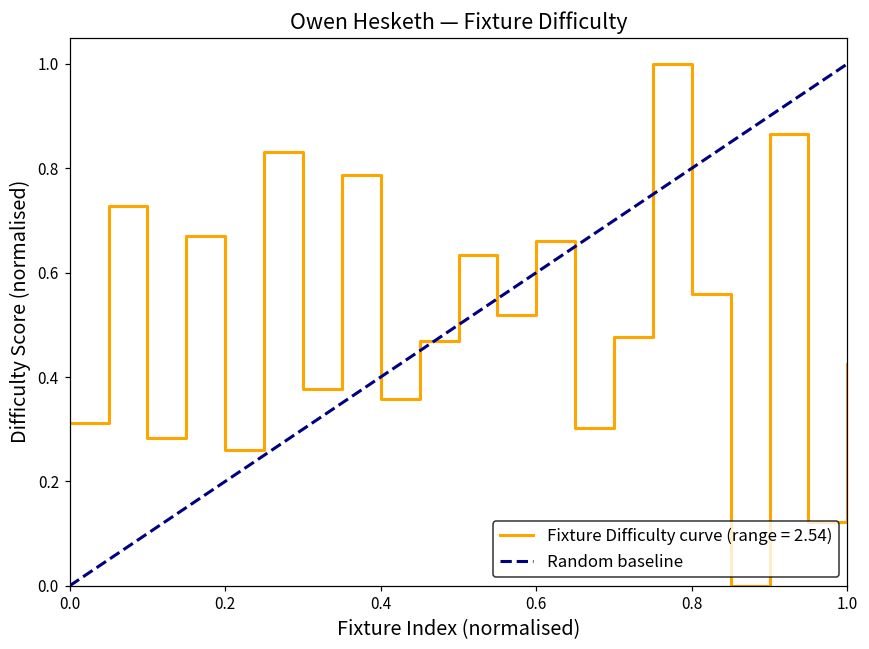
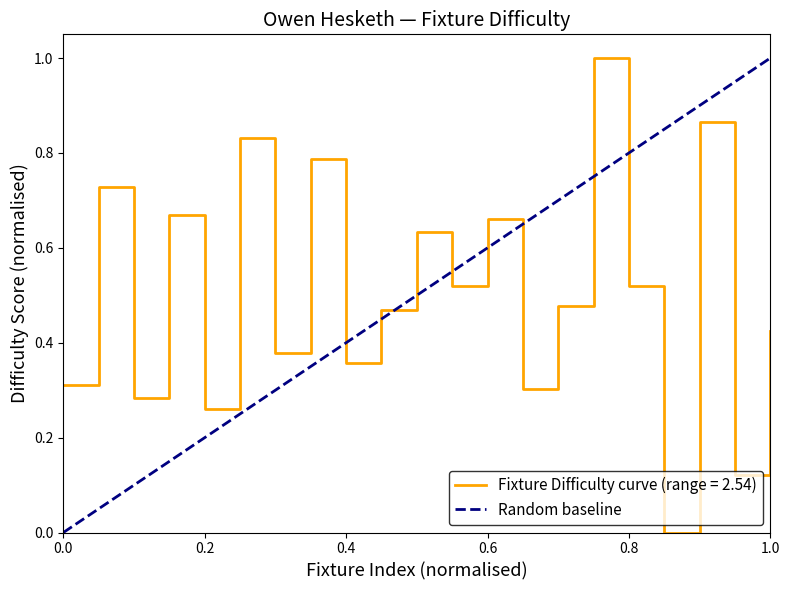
Fixture Difficulty curve (range = 2.54), 0.8: 0.56 -> 0.52
